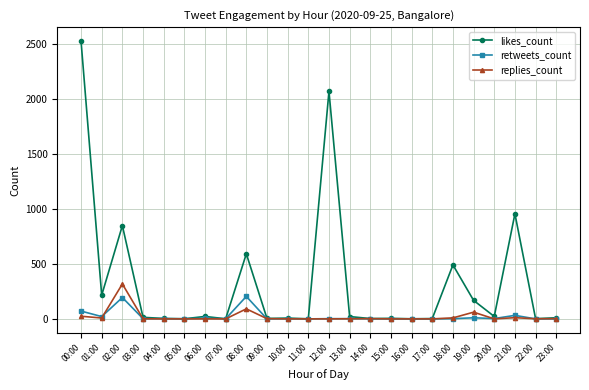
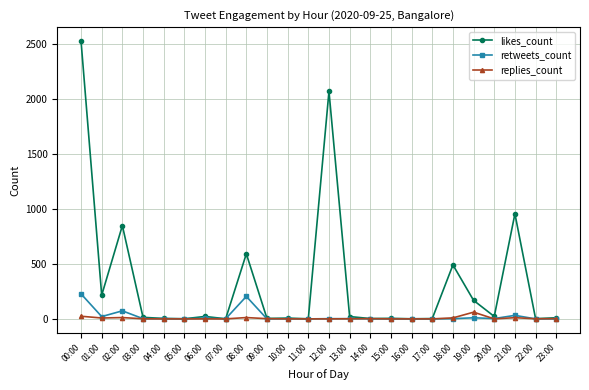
retweets_count, 00:00: 70 -> 230
retweets_count, 02:00: 190 -> 70
replies_count, 02:00: 320 -> 10
replies_count, 08:00: 90 -> 10
